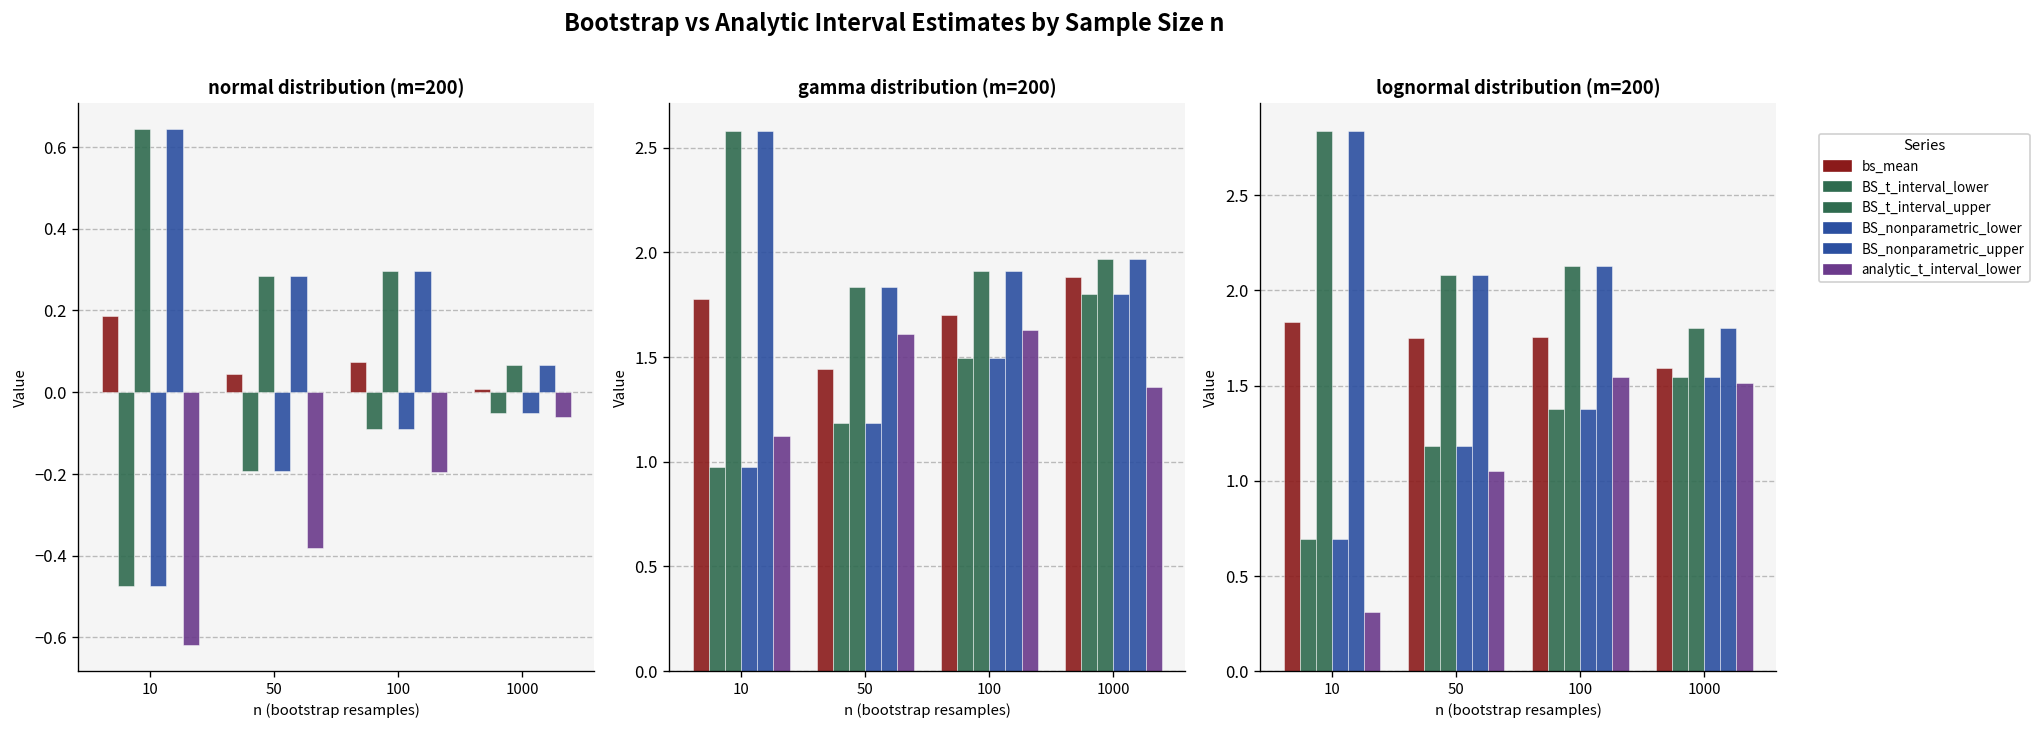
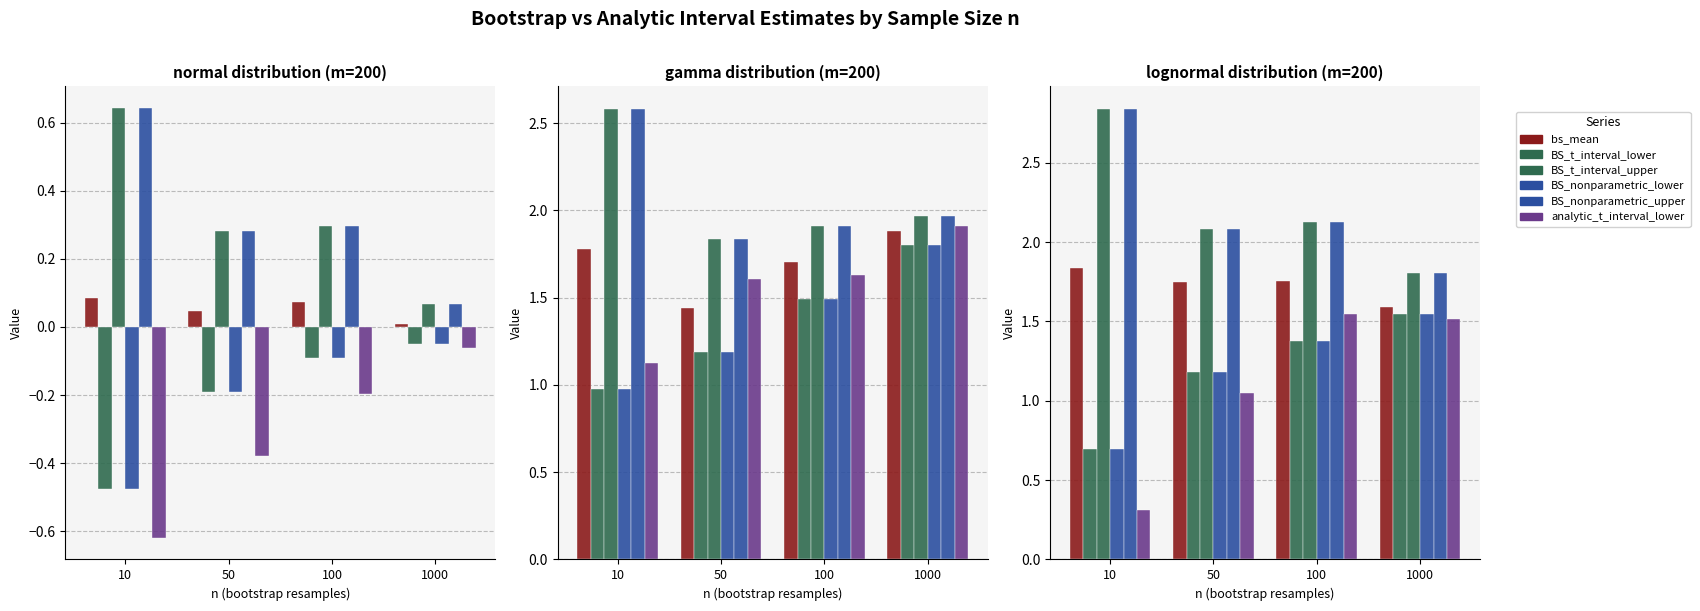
normal distribution (m=200), bs_mean, 10: 0.19 -> 0.08
gamma distribution (m=200), analytic_t_interval_lower, 1000: 1.35 -> 1.91
